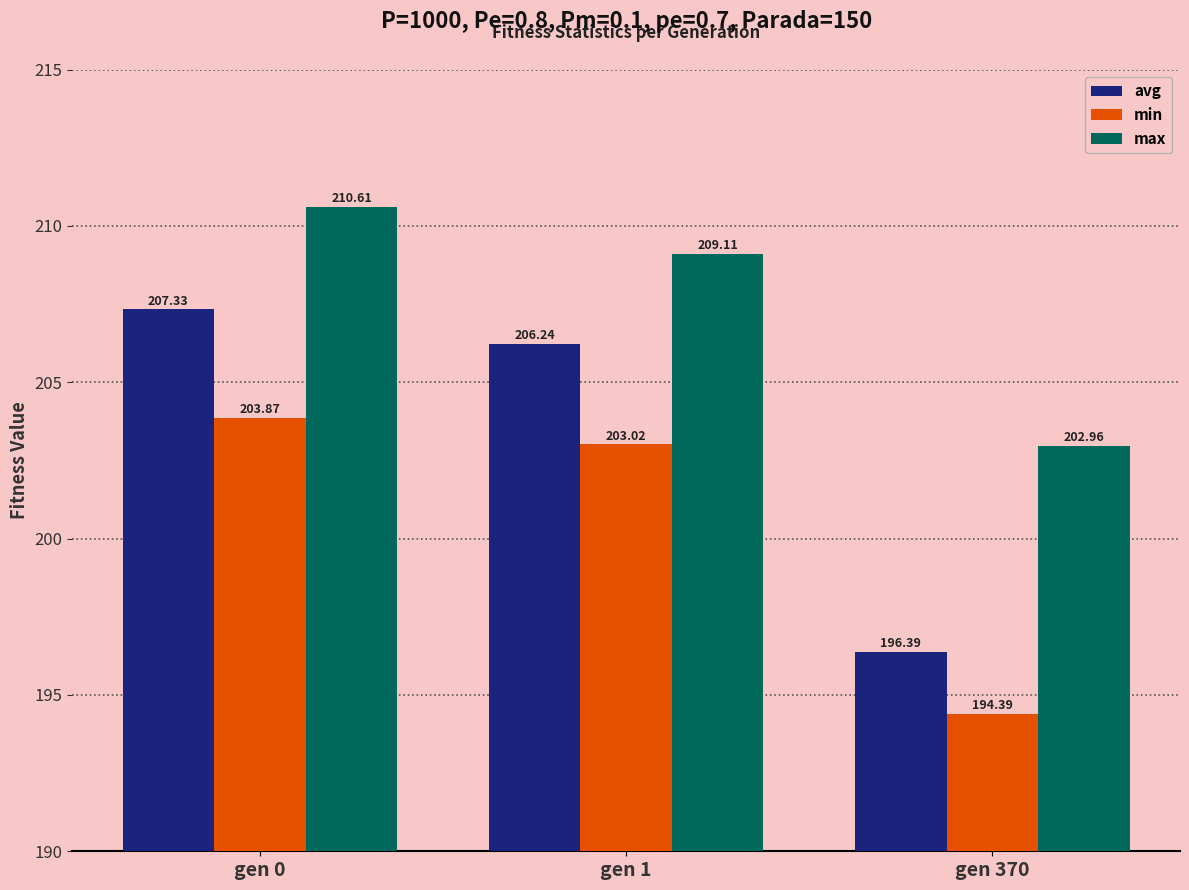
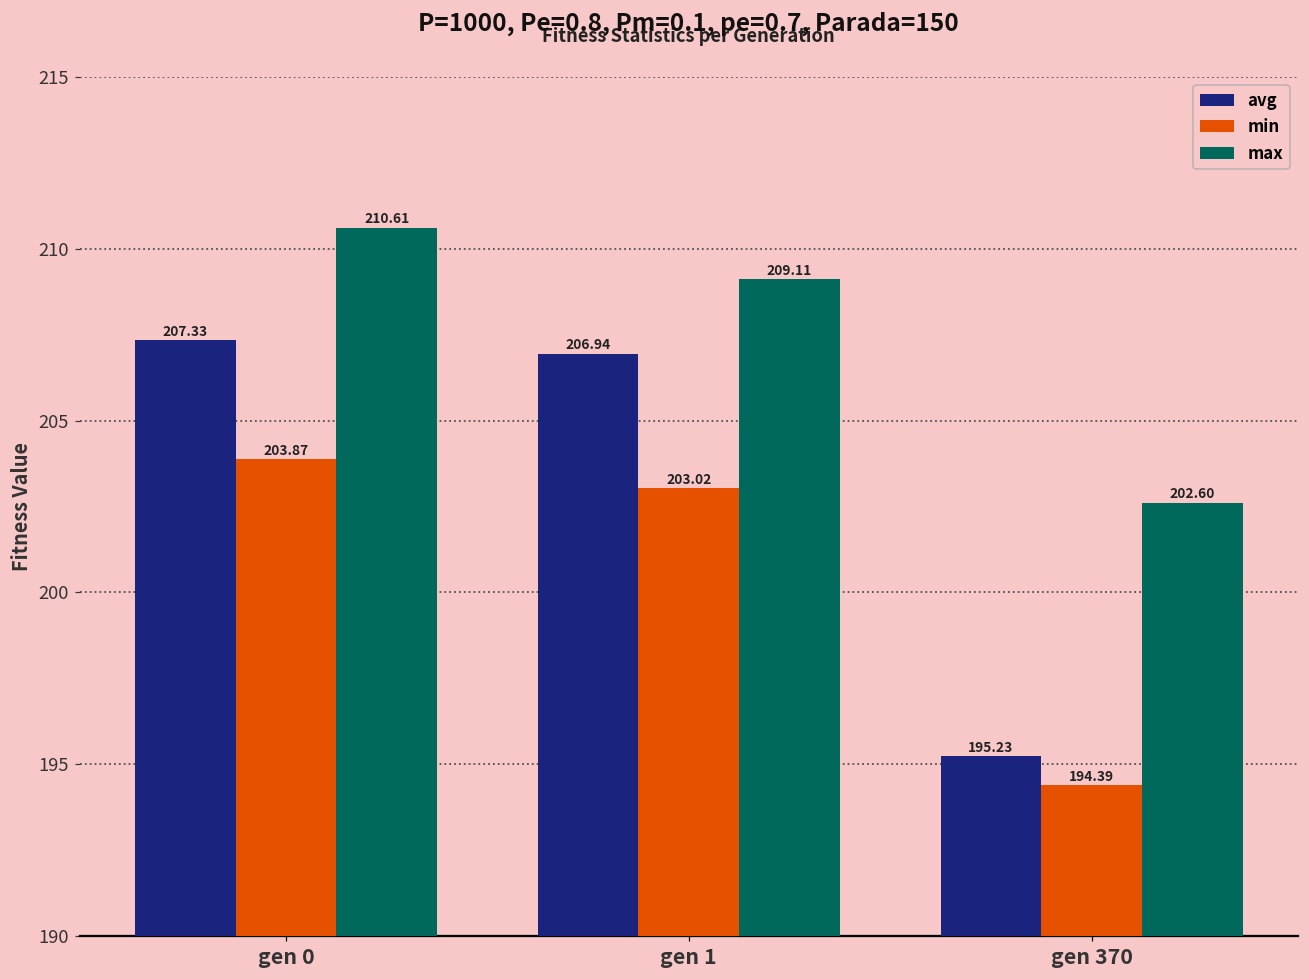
avg, gen 1: 206.24 -> 206.94
avg, gen 370: 196.39 -> 195.23
max, gen 370: 202.96 -> 202.60
